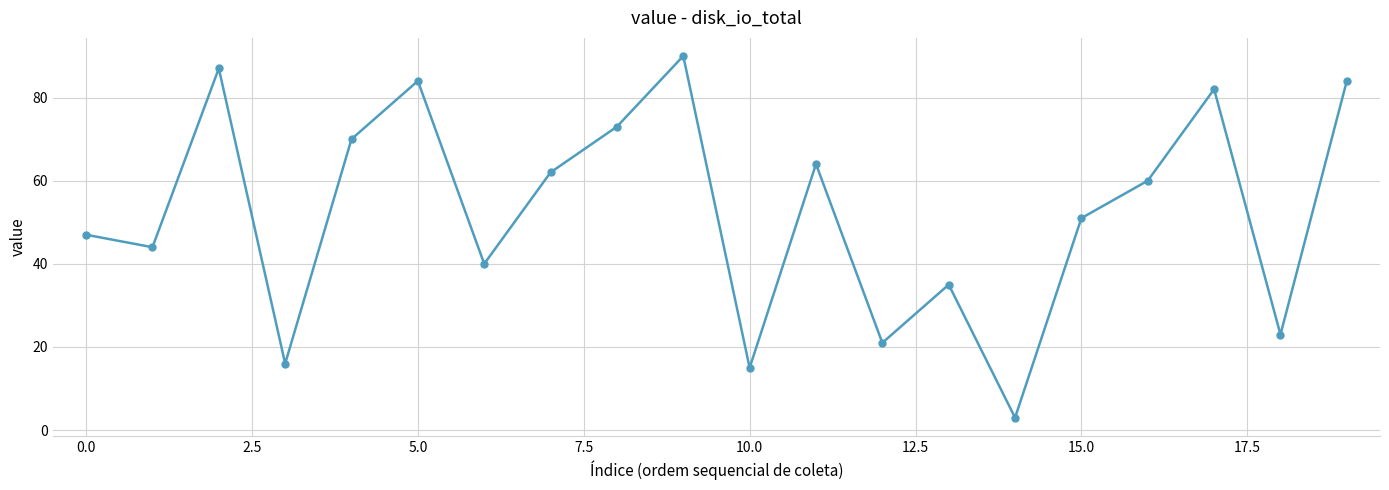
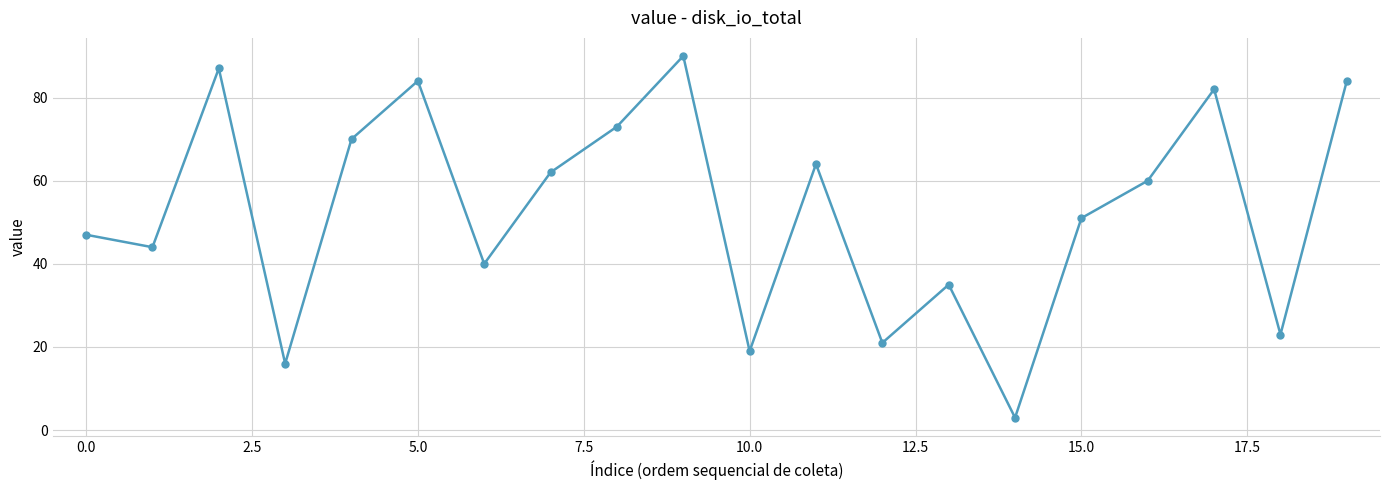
10.0: 15 -> 19
